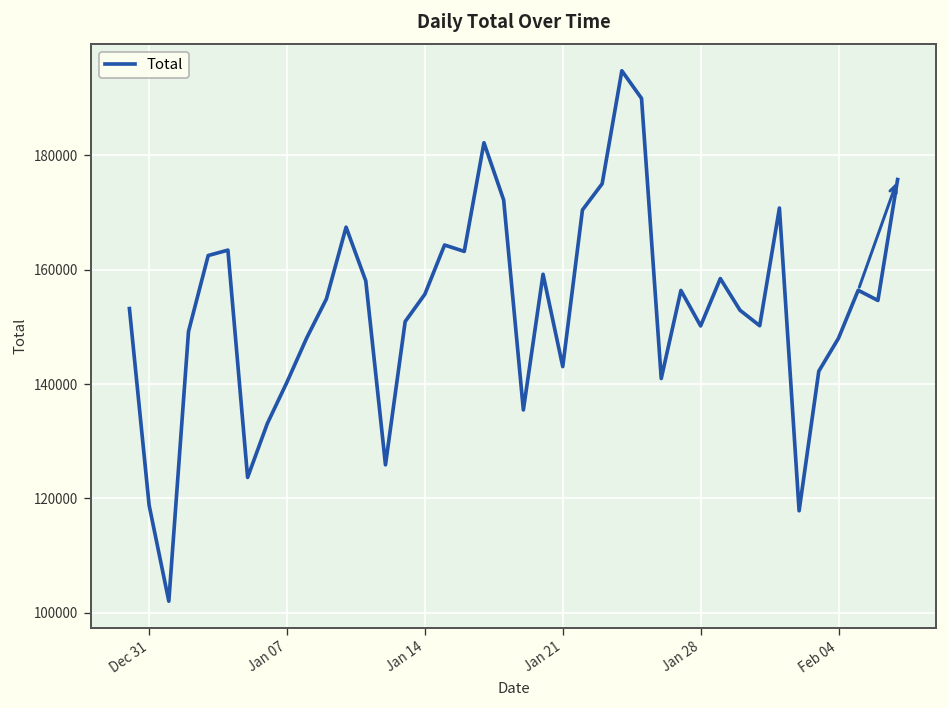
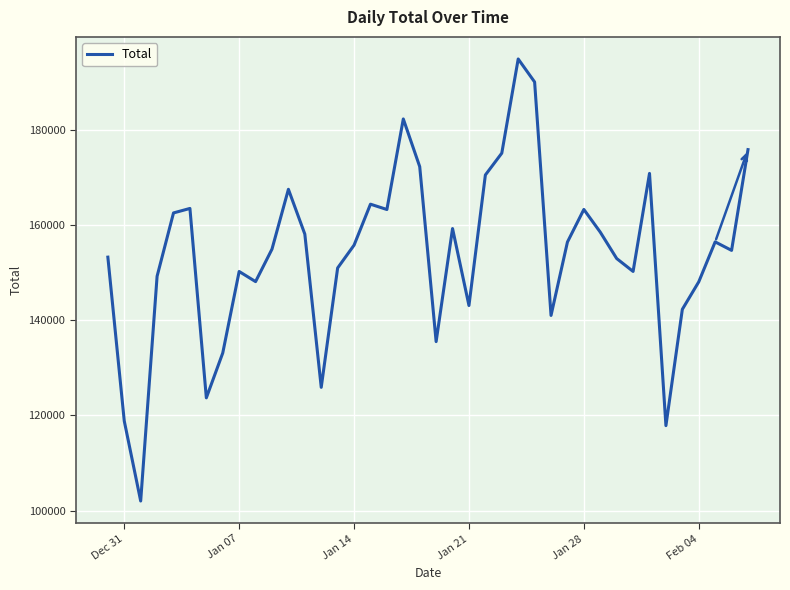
Jan 07: 140000 -> 150000
Jan 28: 150000 -> 163000
